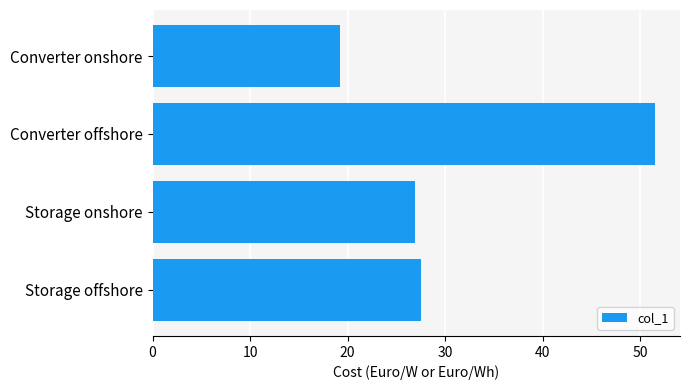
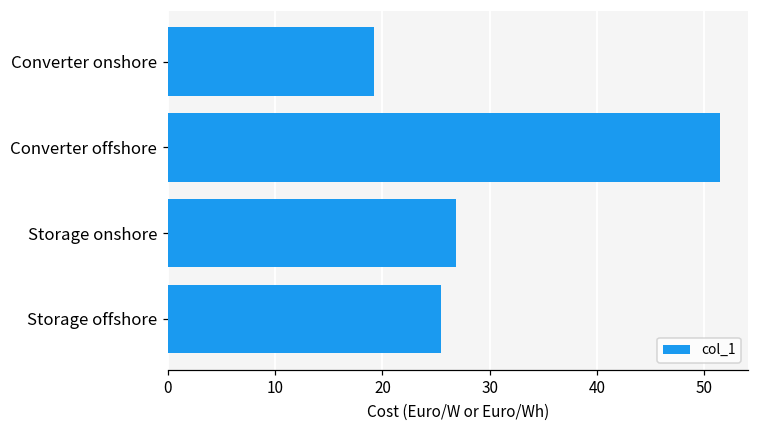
Storage offshore: 28 -> 26
